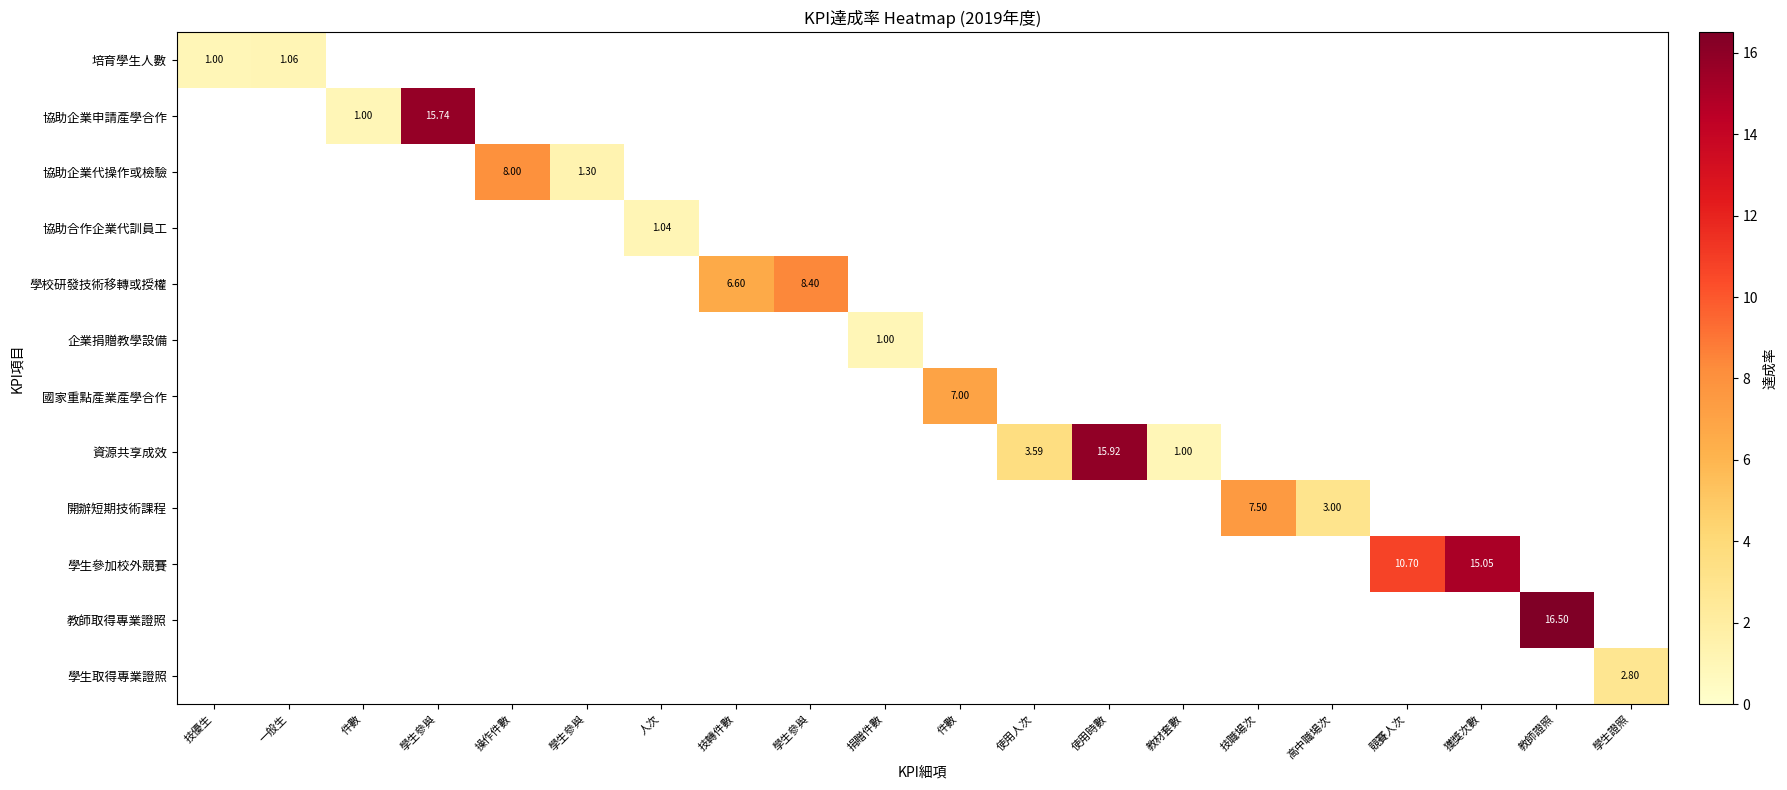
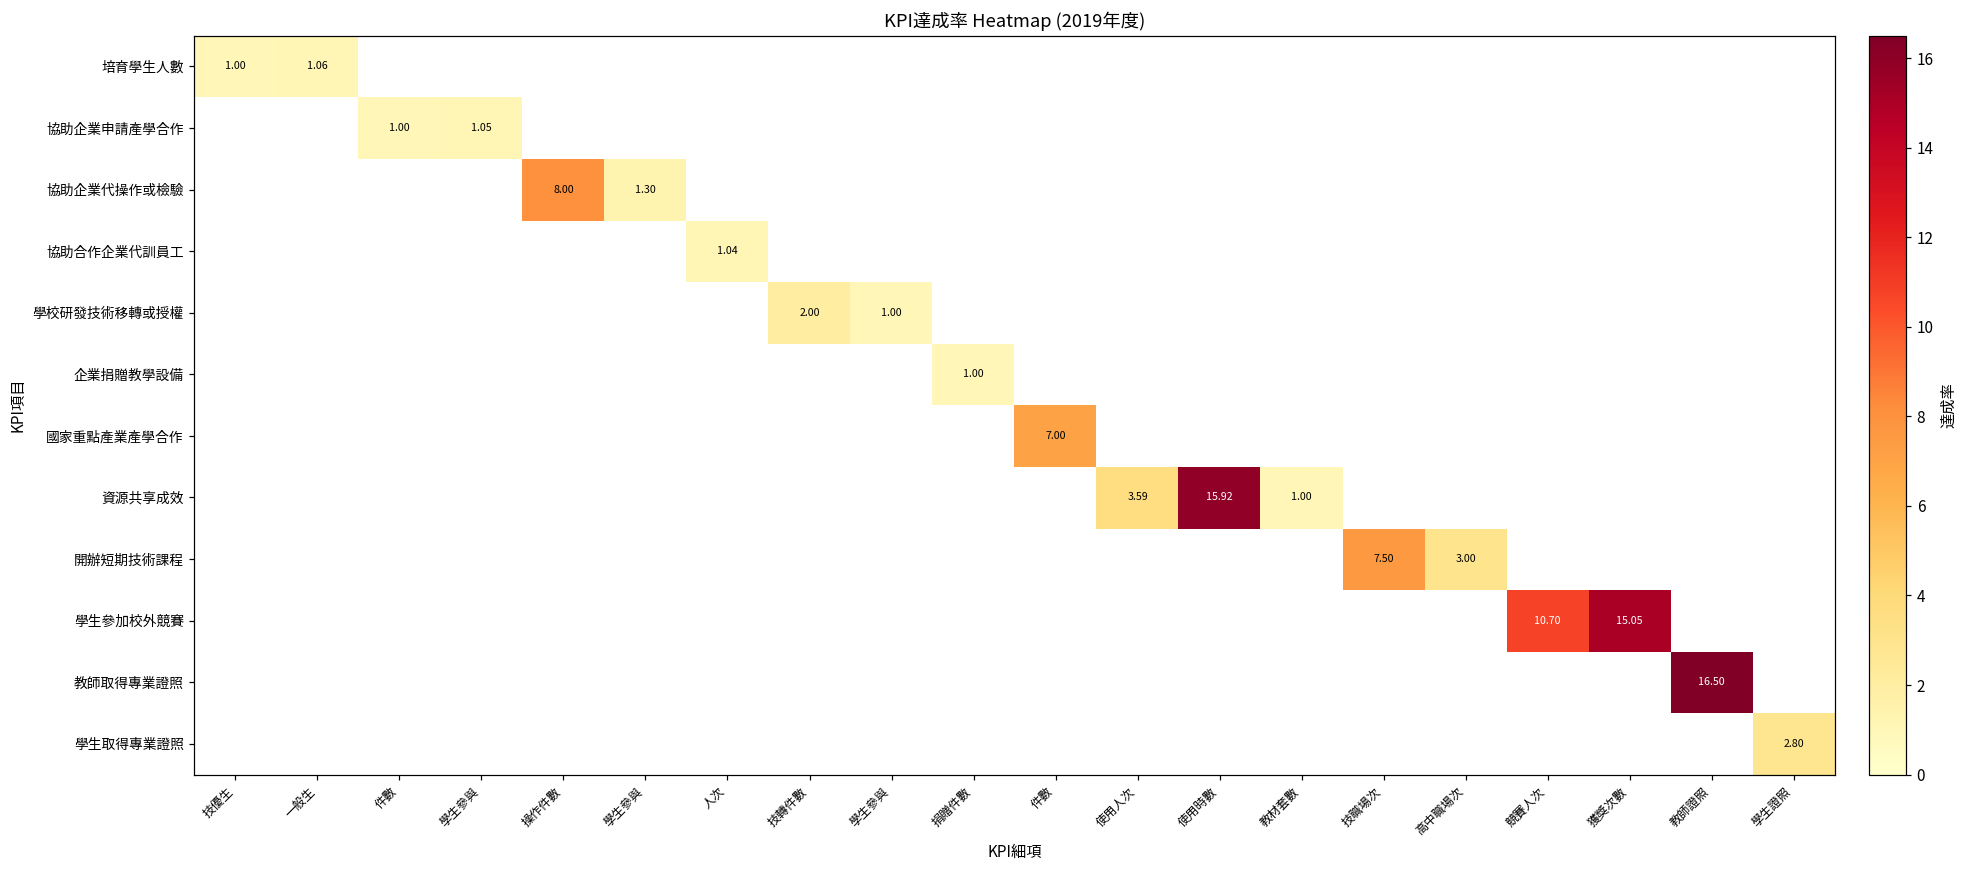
協助企業申請產學合作, 學生參與: 15.74 -> 1.05
學校研發技術移轉或授權, 技轉件數: 6.60 -> 2.00
學校研發技術移轉或授權, 學生參與: 8.40 -> 1.00
